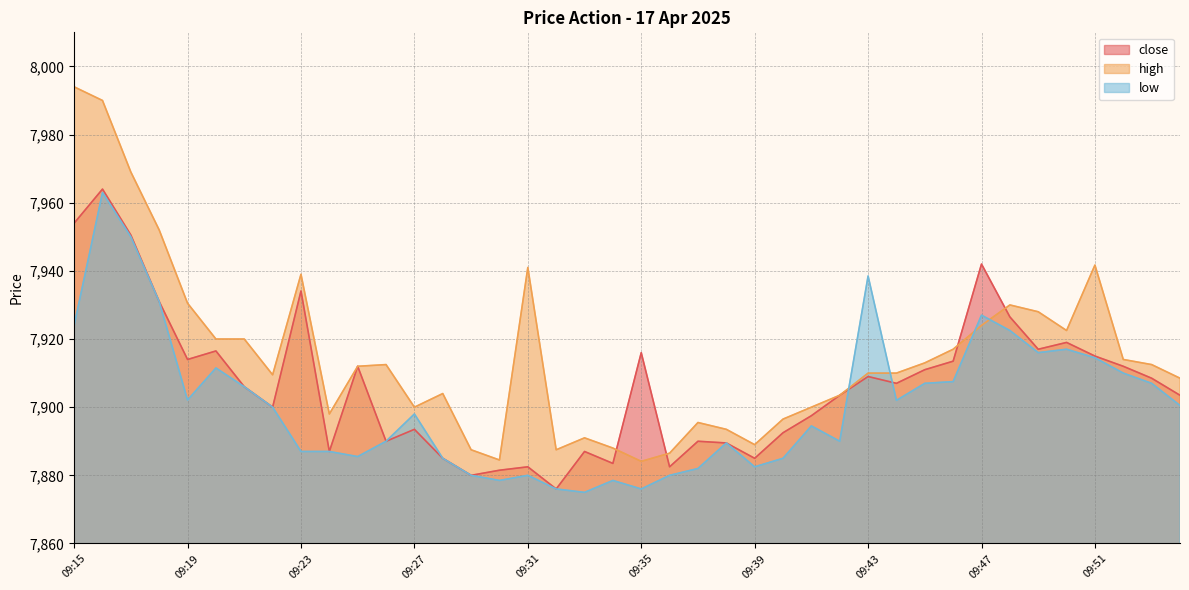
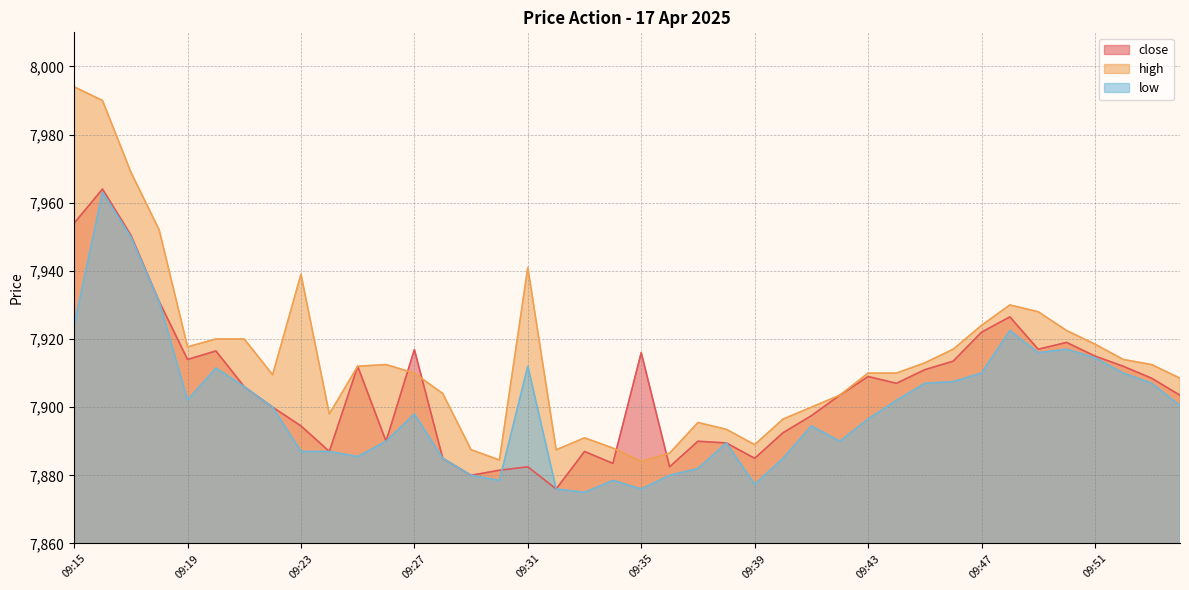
high, 09:19: 7,931 -> 7,918
close, 09:23: 7,934 -> 7,895
close, 09:27: 7,894 -> 7,917
high, 09:27: 7,900 -> 7,910
low, 09:31: 7,880 -> 7,912
low, 09:39: 7,883 -> 7,877
low, 09:43: 7,939 -> 7,897
close, 09:47: 7,942 -> 7,922
low, 09:47: 7,927 -> 7,910
high, 09:51: 7,942 -> 7,919
